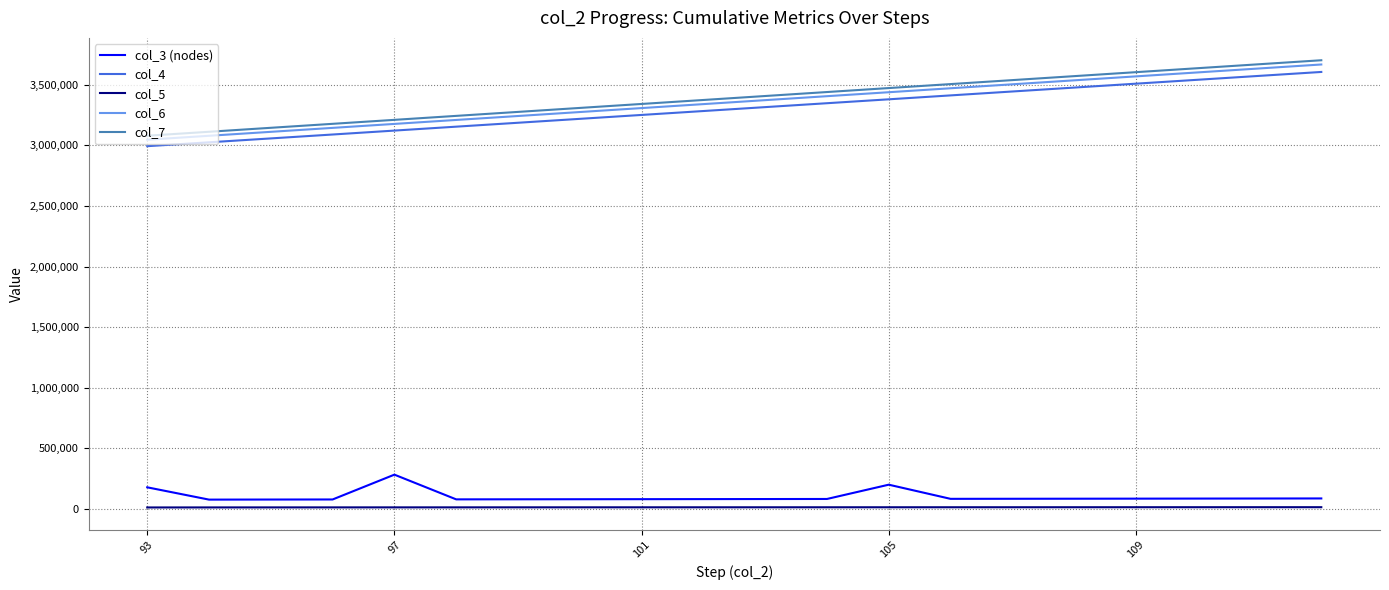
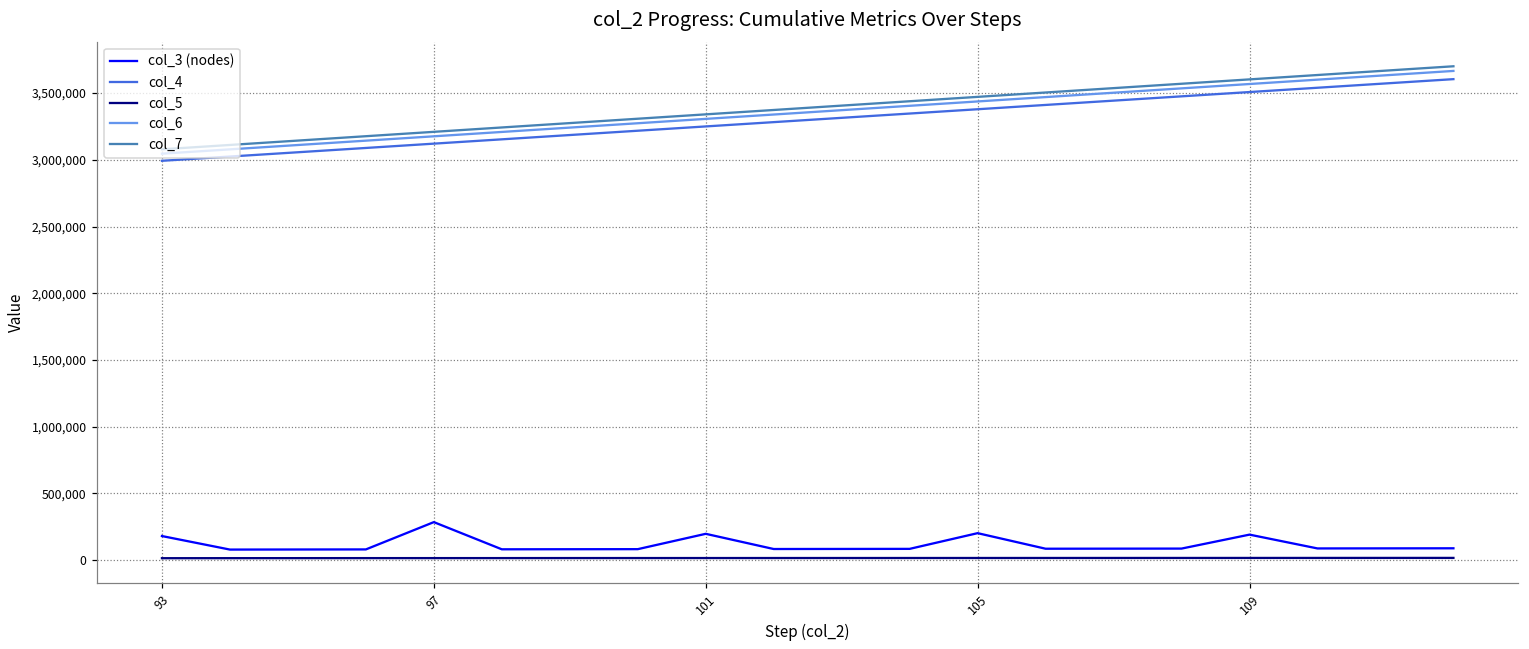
col_3 (nodes), 101: 80,000 -> 200,000
col_3 (nodes), 109: 90,000 -> 190,000
